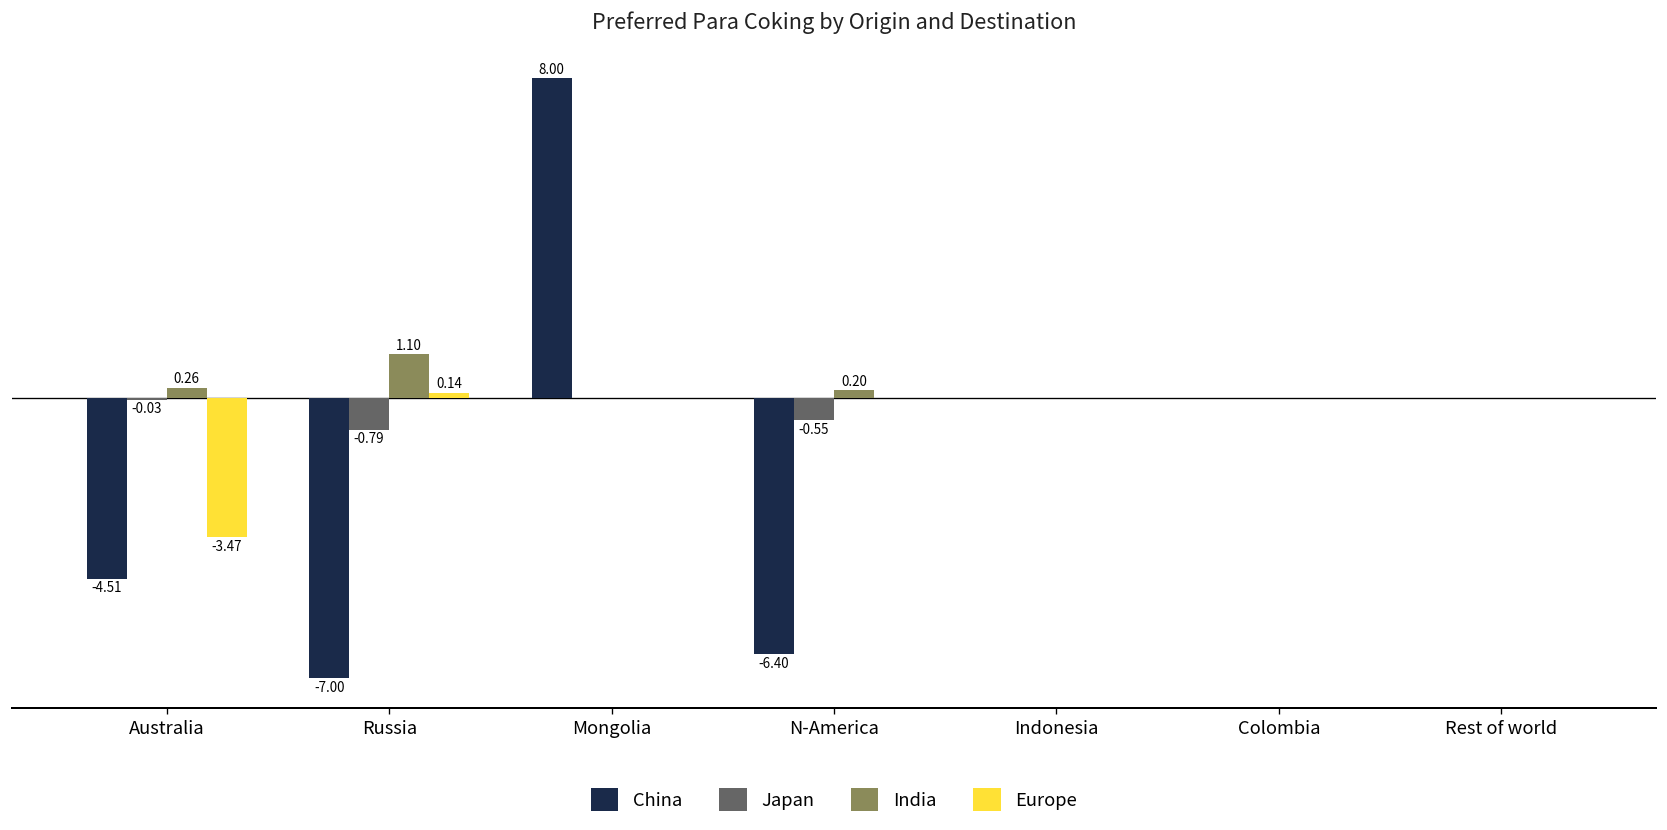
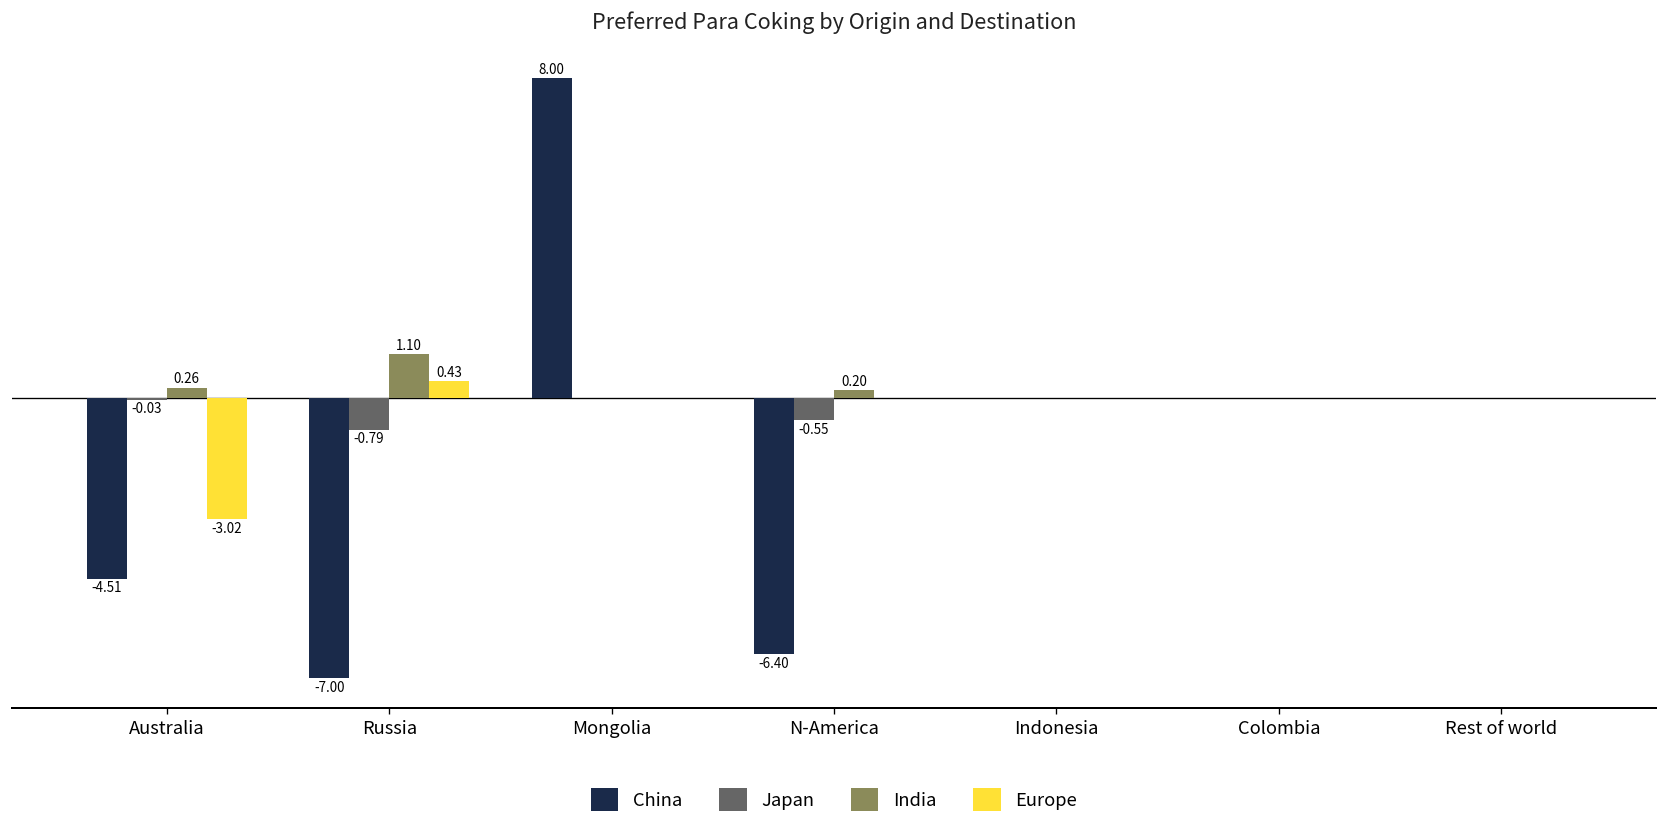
Europe, Australia: -3.47 -> -3.02
Europe, Russia: 0.14 -> 0.43
